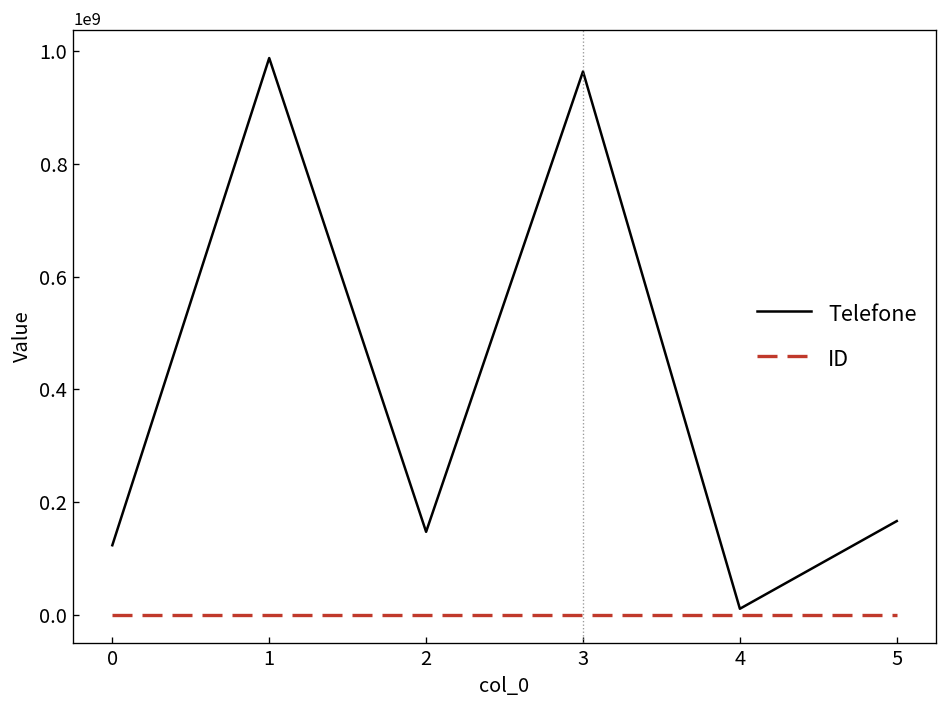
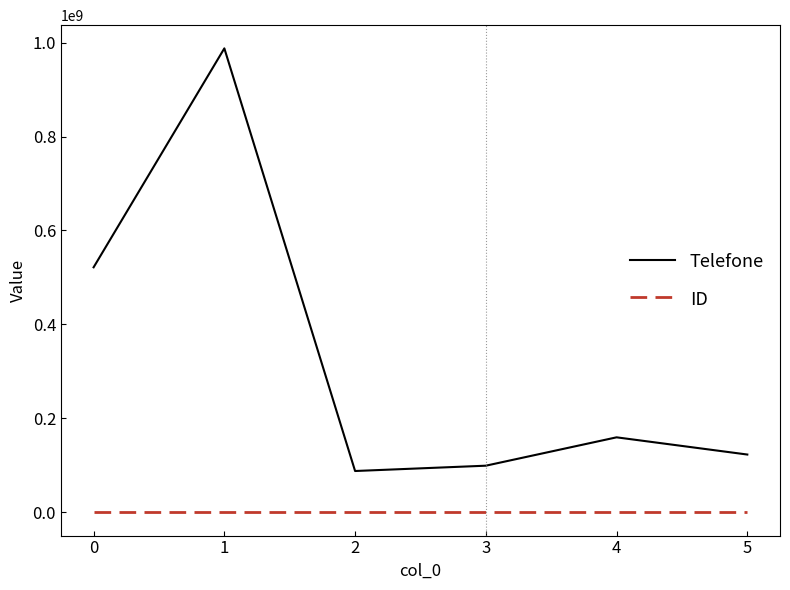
Telefone, 0: 120000000 -> 520000000
Telefone, 2: 150000000 -> 90000000
Telefone, 3: 960000000 -> 100000000
Telefone, 4: 10000000 -> 160000000
Telefone, 5: 170000000 -> 120000000
